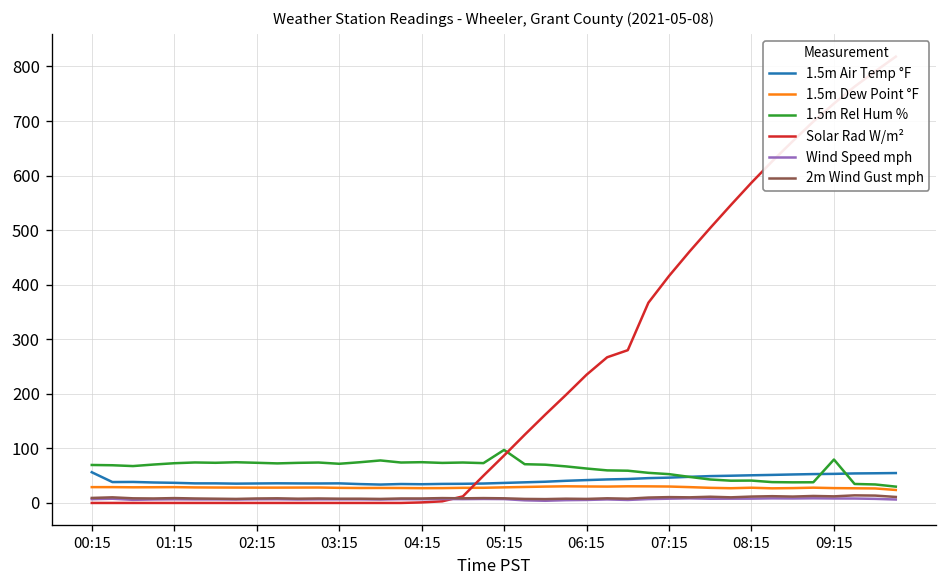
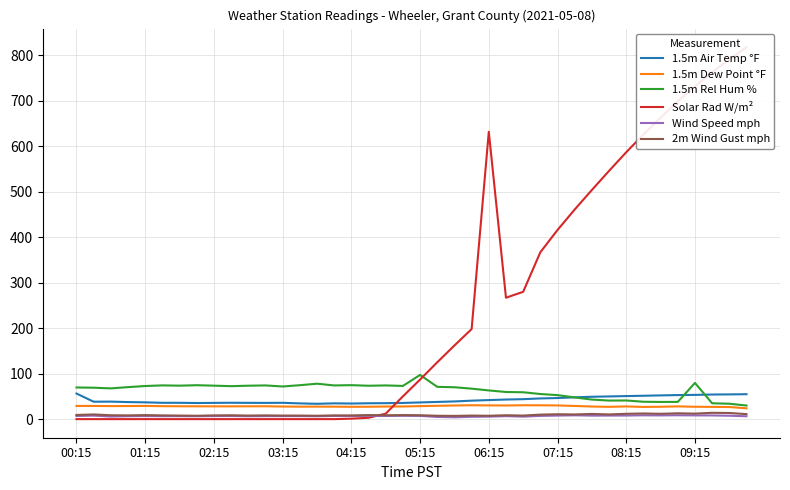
Solar Rad W/m², 06:15: 240 -> 630
